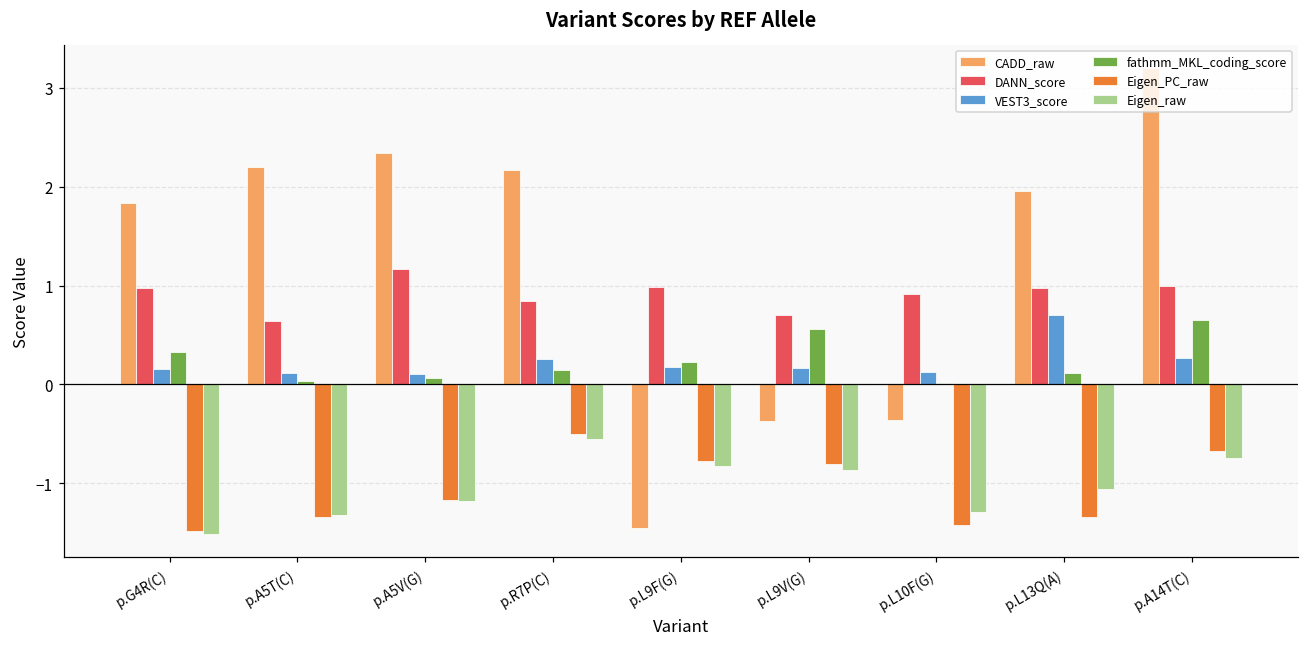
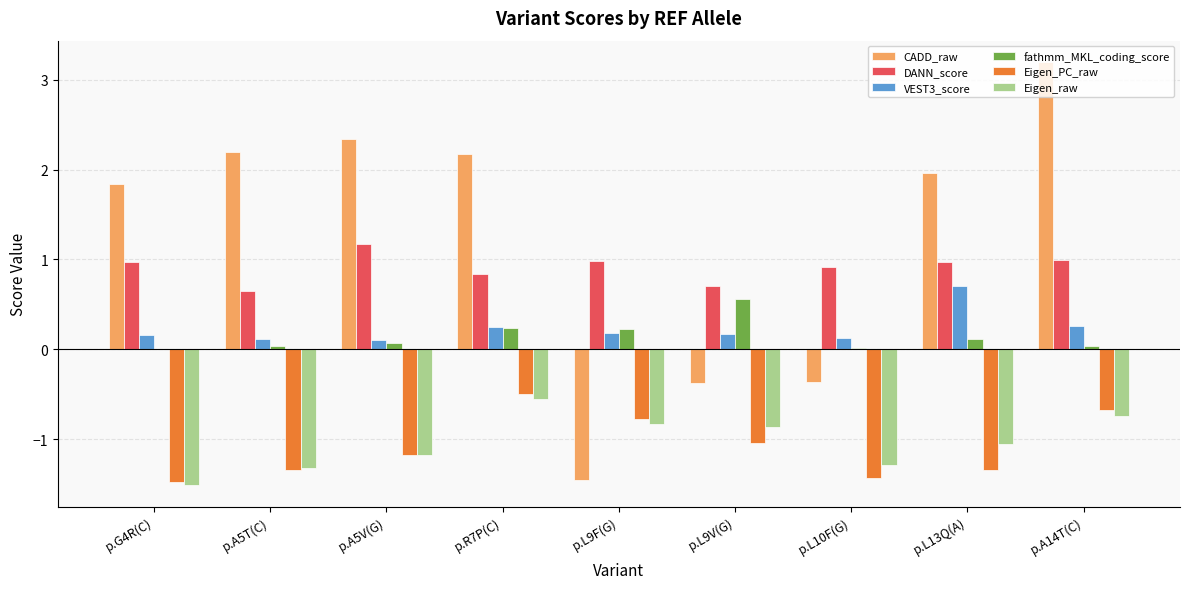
fathmm_MKL_coding_score, p.G4R(C): 0.3 -> 0.0
fathmm_MKL_coding_score, p.R7P(C): 0.1 -> 0.2
Eigen_PC_raw, p.L9V(G): -0.8 -> -1.0
fathmm_MKL_coding_score, p.A14T(C): 0.6 -> 0.0
